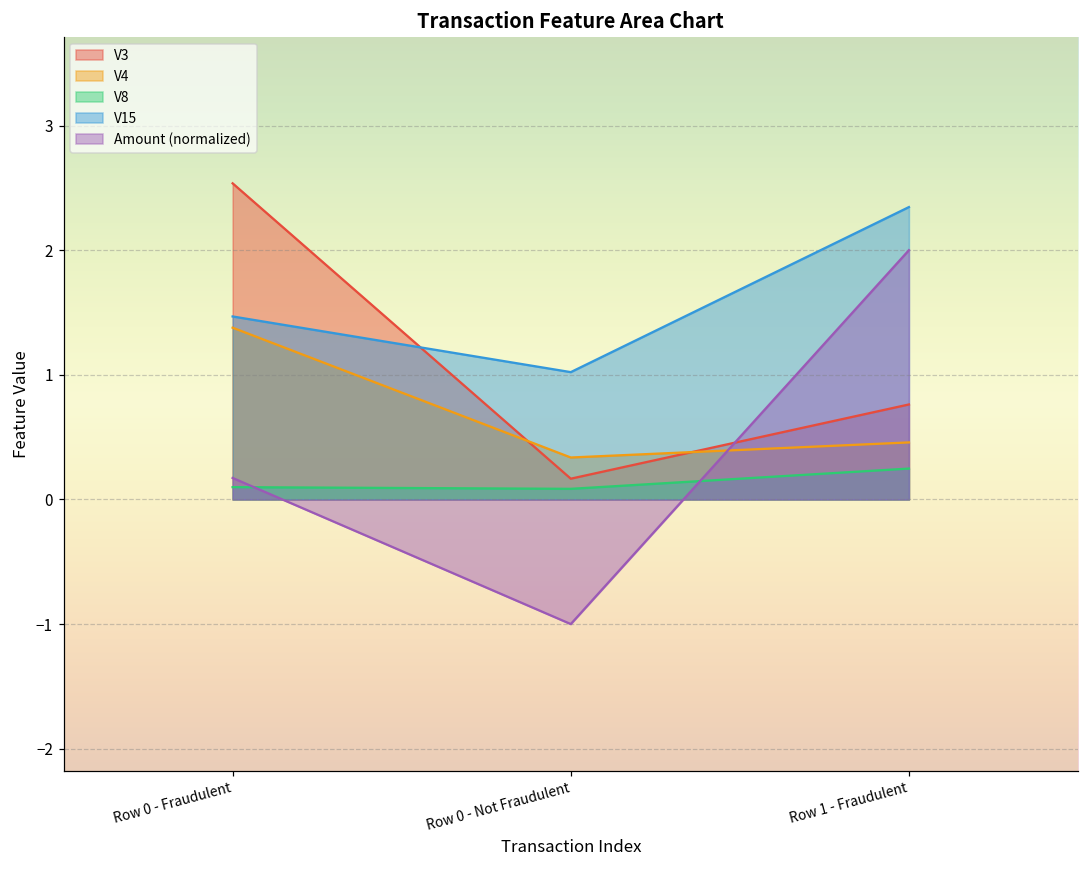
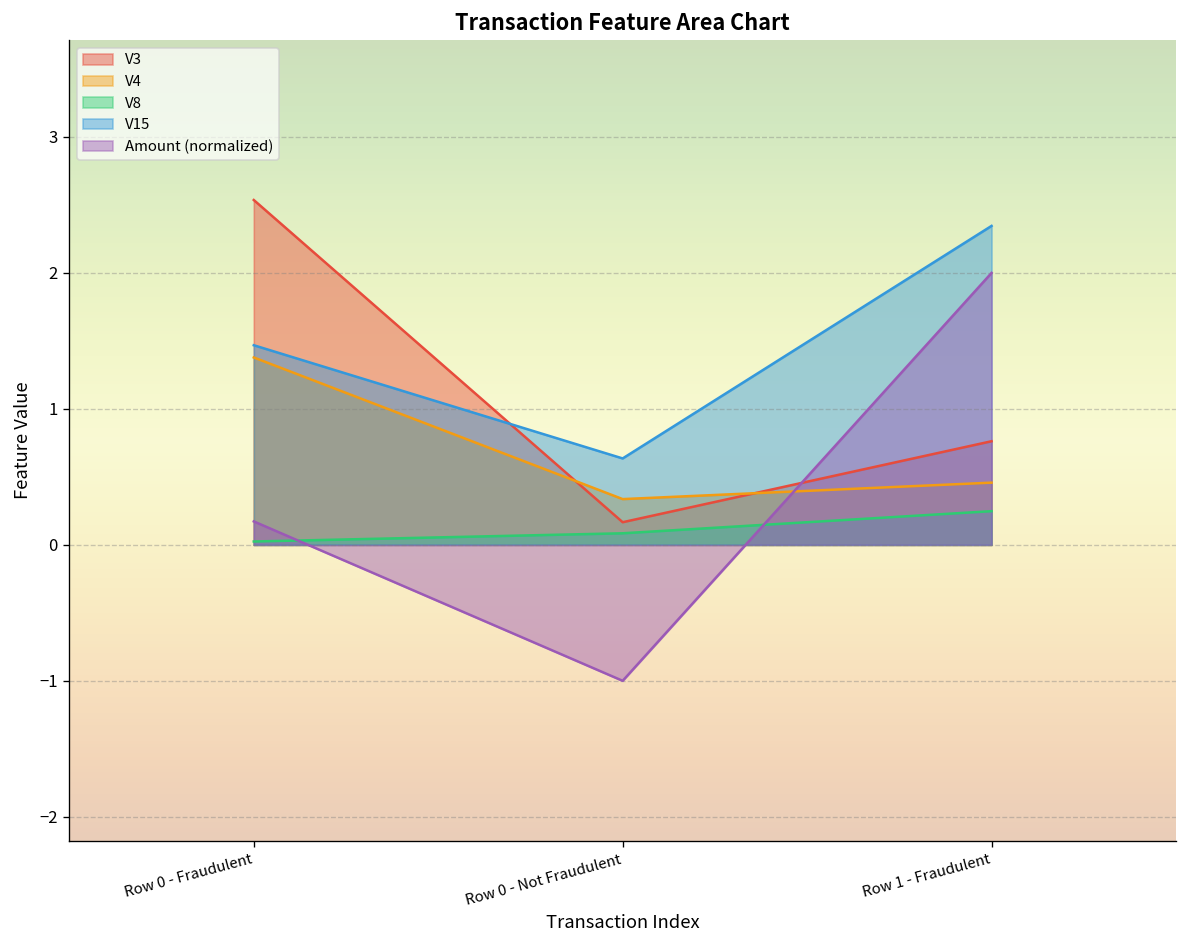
V8, Row 0 - Fraudulent: 0.10 -> 0.02
V15, Row 0 - Not Fraudulent: 1.02 -> 0.64
